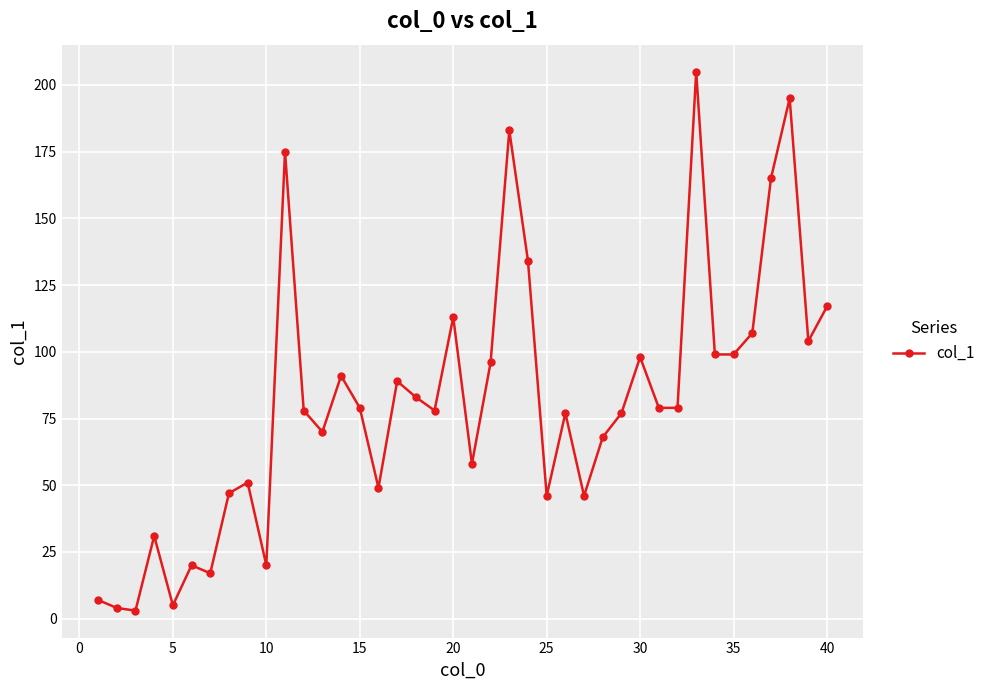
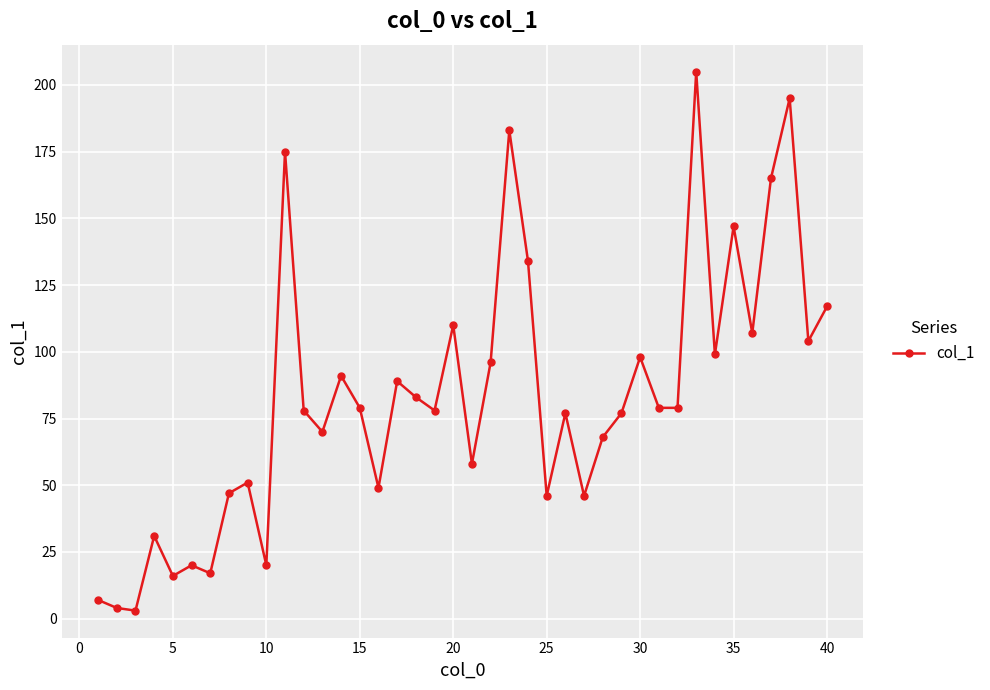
5: 5 -> 16
20: 113 -> 110
35: 99 -> 147
